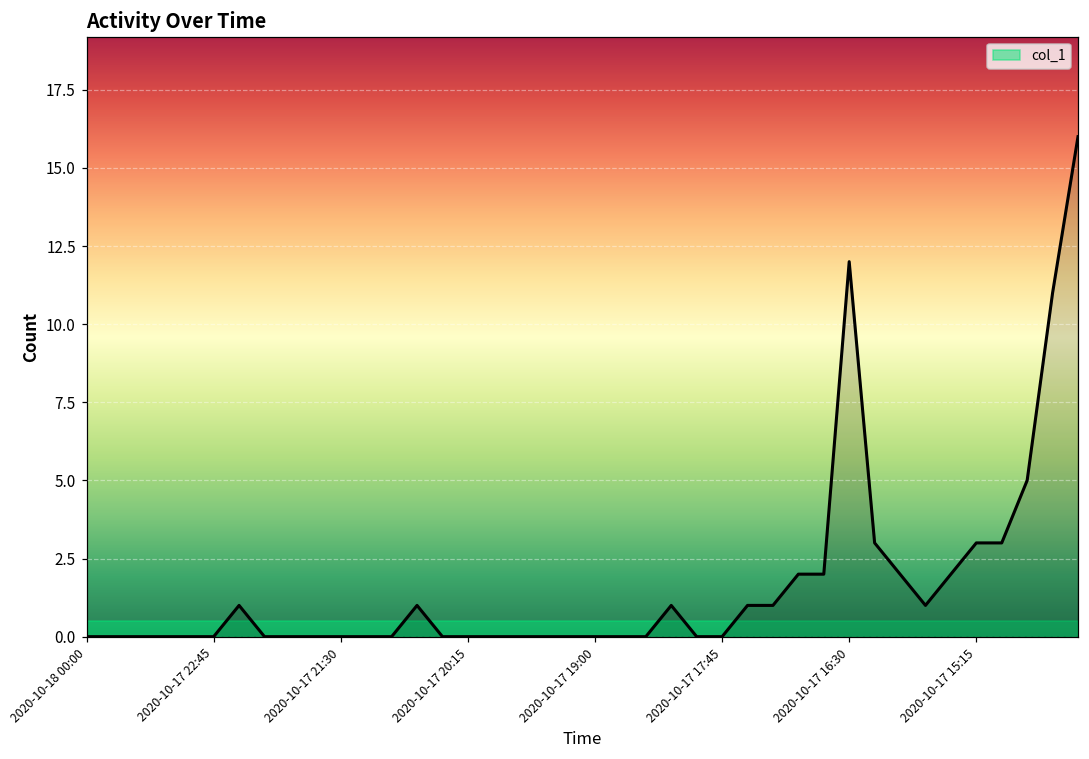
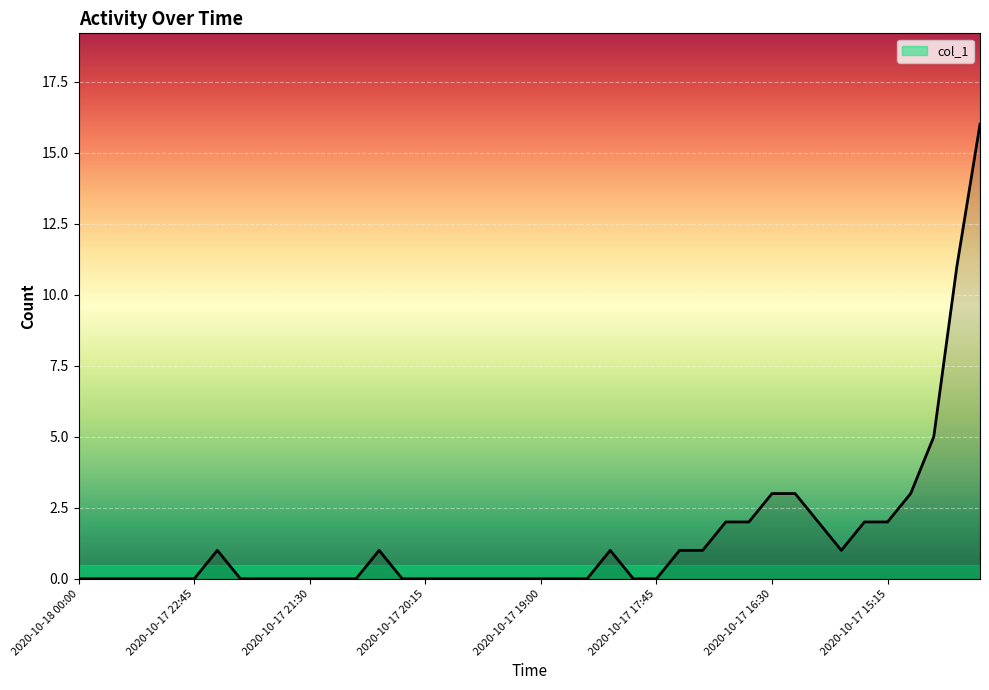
2020-10-17 16:30: 12 -> 3
2020-10-17 15:15: 3 -> 2
